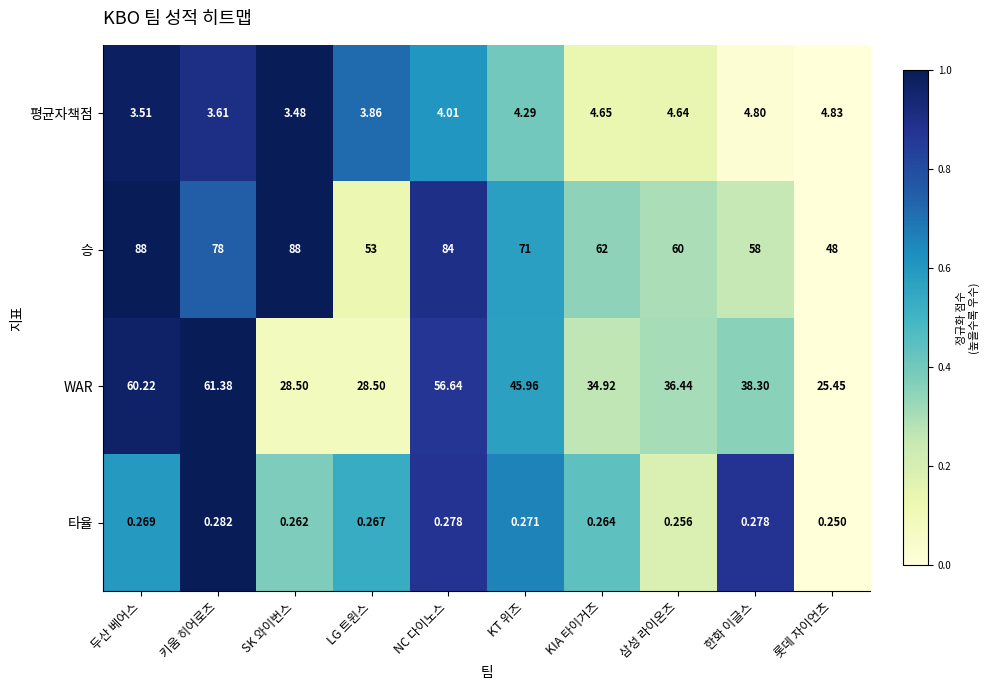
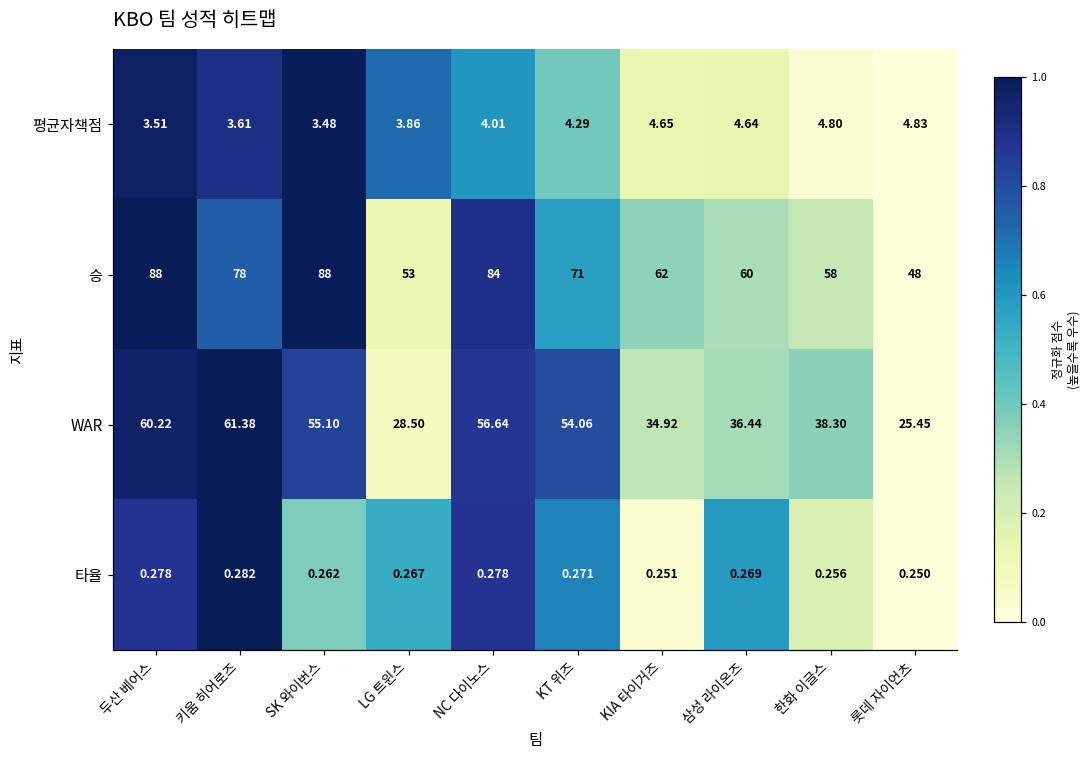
WAR, SK 와이번스: 28.50 -> 55.10
WAR, KT 위즈: 45.96 -> 54.06
타율, 두산 베어스: 0.269 -> 0.278
타율, KIA 타이거즈: 0.264 -> 0.251
타율, 삼성 라이온즈: 0.256 -> 0.269
타율, 한화 이글스: 0.278 -> 0.256
